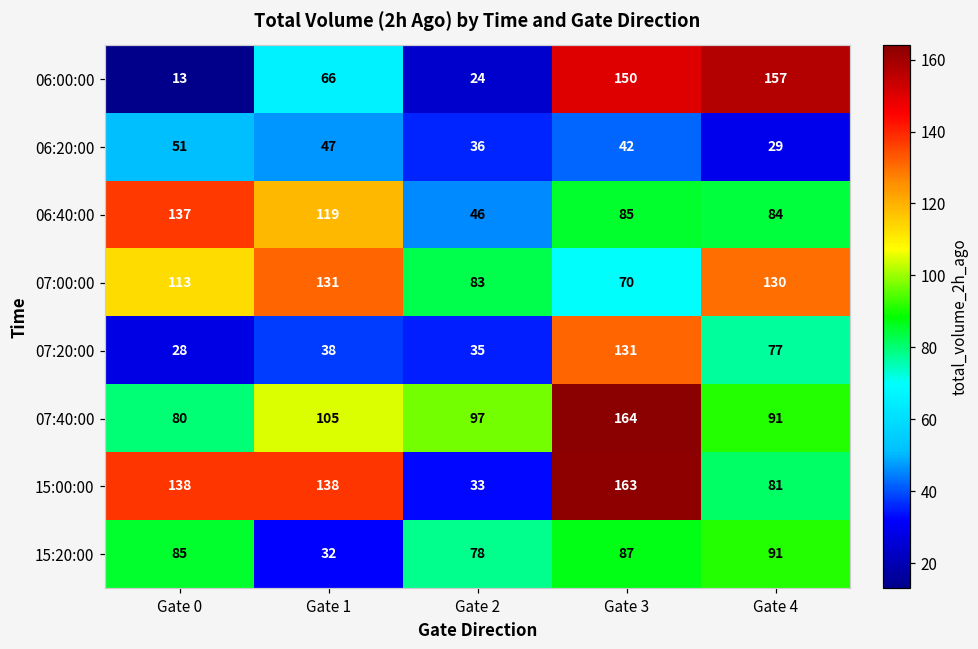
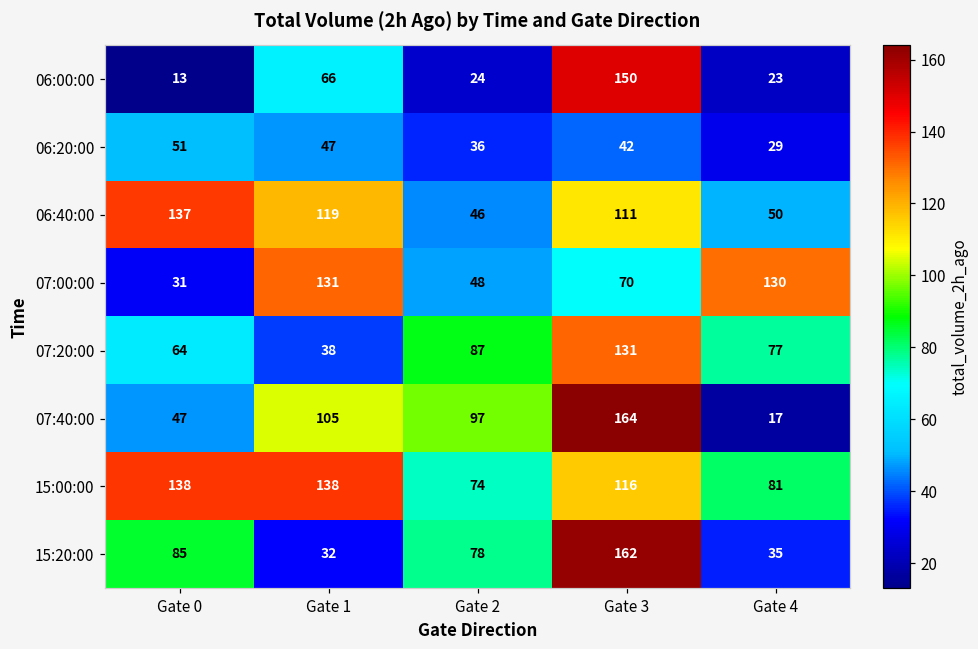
06:00:00, Gate 4: 157 -> 23
06:40:00, Gate 3: 85 -> 111
06:40:00, Gate 4: 84 -> 50
07:00:00, Gate 0: 113 -> 31
07:00:00, Gate 2: 83 -> 48
07:20:00, Gate 0: 28 -> 64
07:20:00, Gate 2: 35 -> 87
07:40:00, Gate 0: 80 -> 47
07:40:00, Gate 4: 91 -> 17
15:00:00, Gate 2: 33 -> 74
15:00:00, Gate 3: 163 -> 116
15:20:00, Gate 3: 87 -> 162
15:20:00, Gate 4: 91 -> 35
